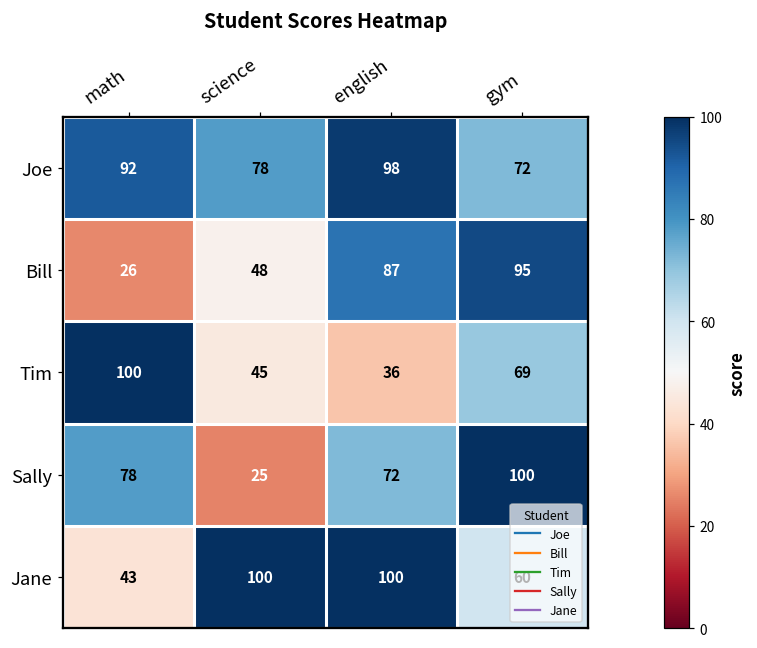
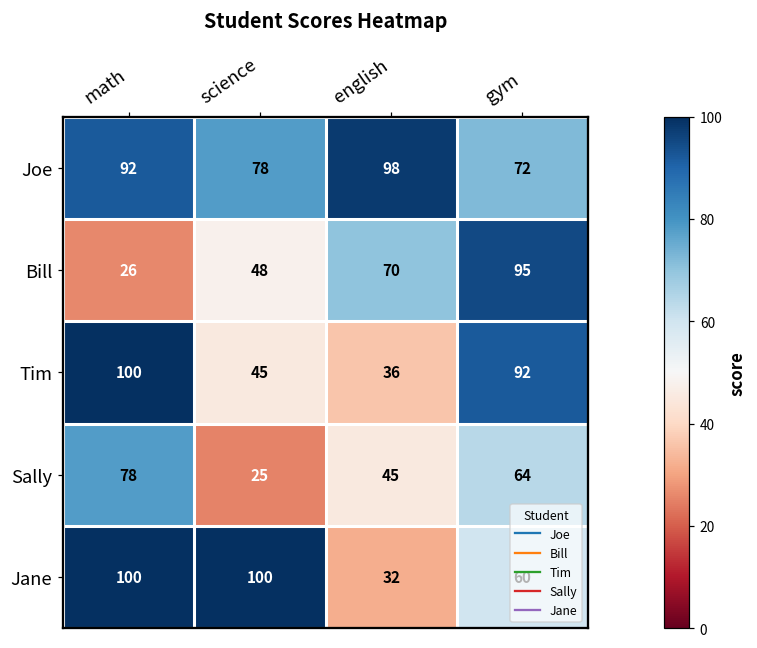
Bill, english: 87 -> 70
Tim, gym: 69 -> 92
Sally, english: 72 -> 45
Sally, gym: 100 -> 64
Jane, math: 43 -> 100
Jane, english: 100 -> 32
